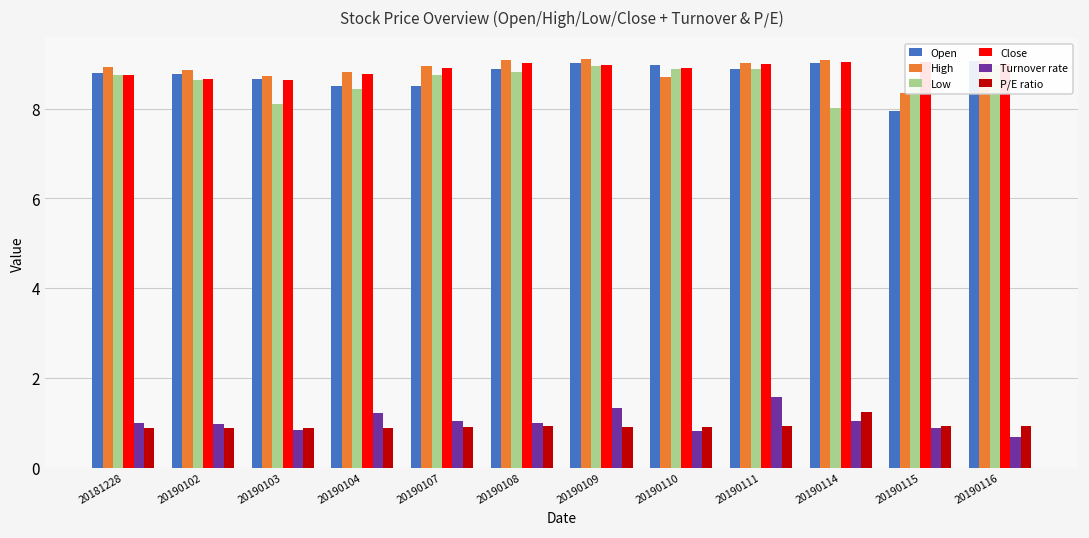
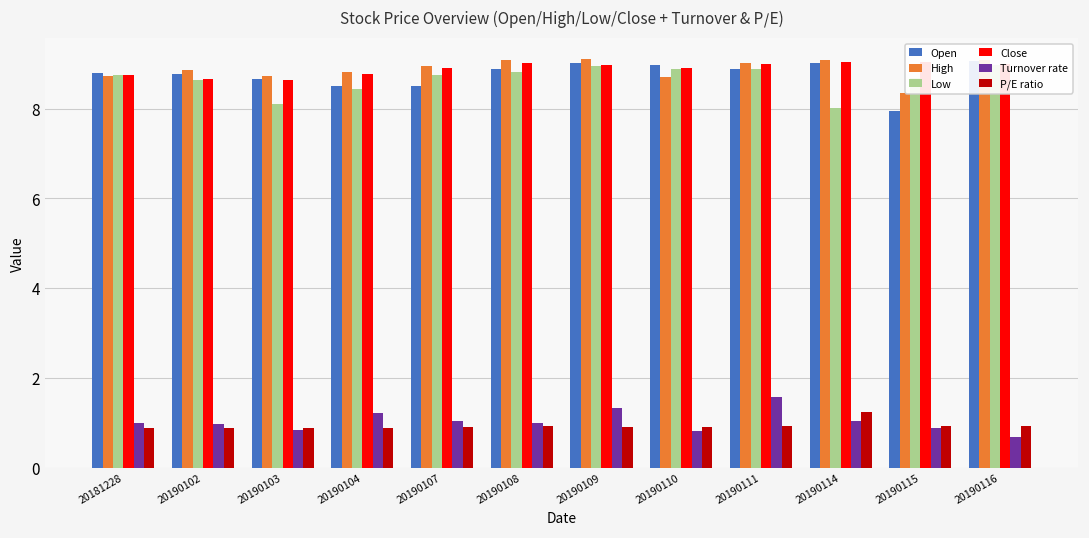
High, 20181228: 8.9 -> 8.7
